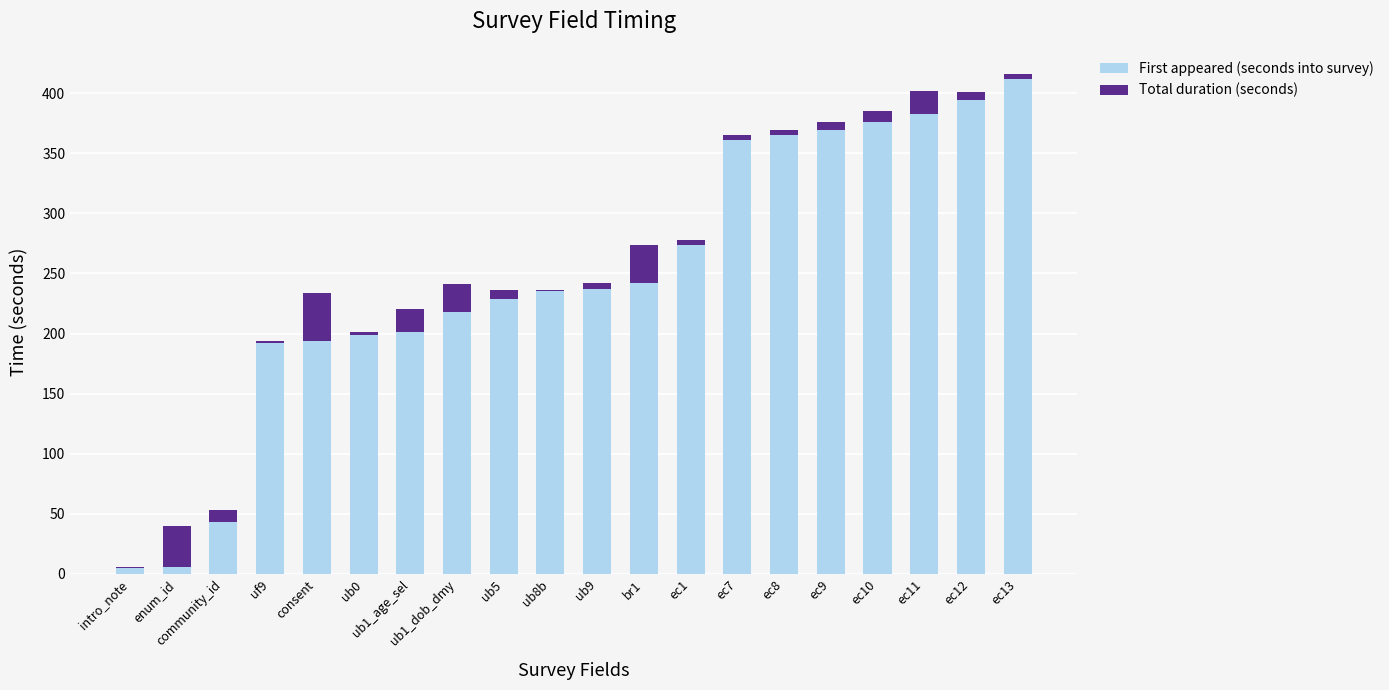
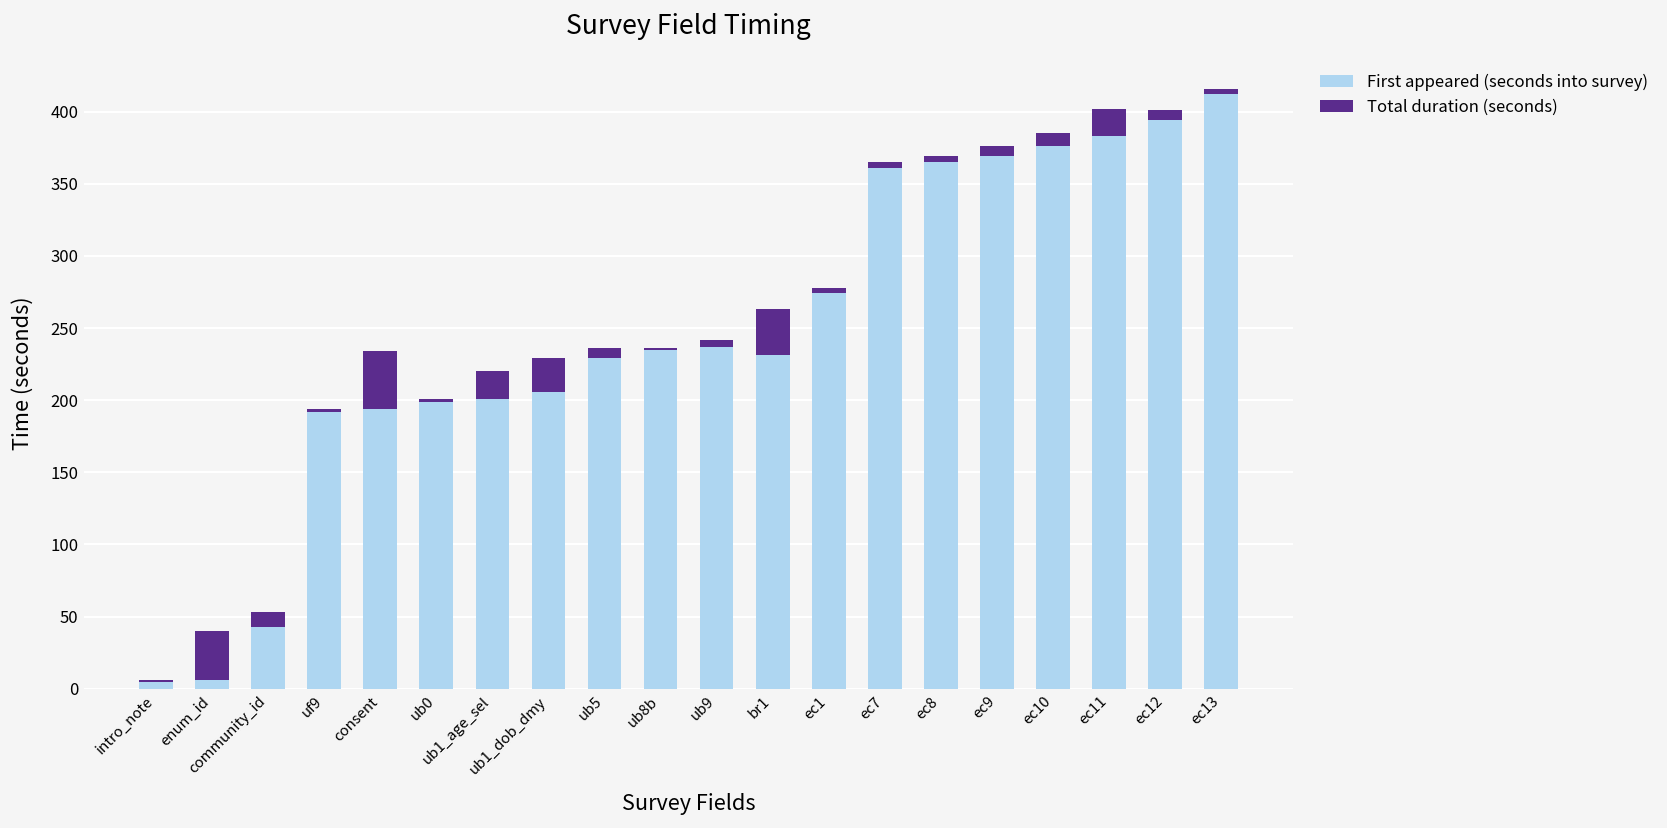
First appeared (seconds into survey), ub1_dob_dmy: 218 -> 206
First appeared (seconds into survey), br1: 242 -> 231
